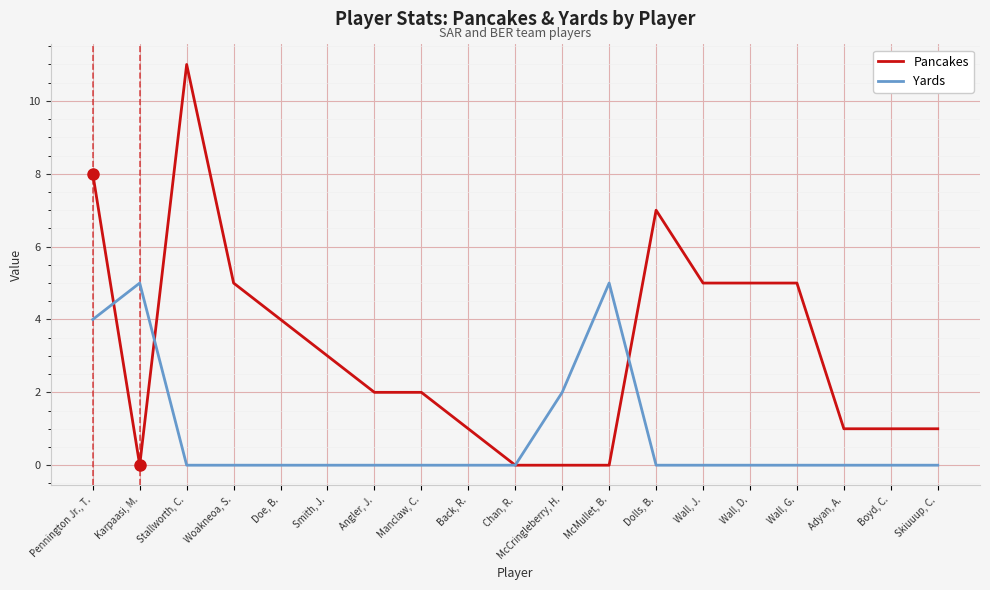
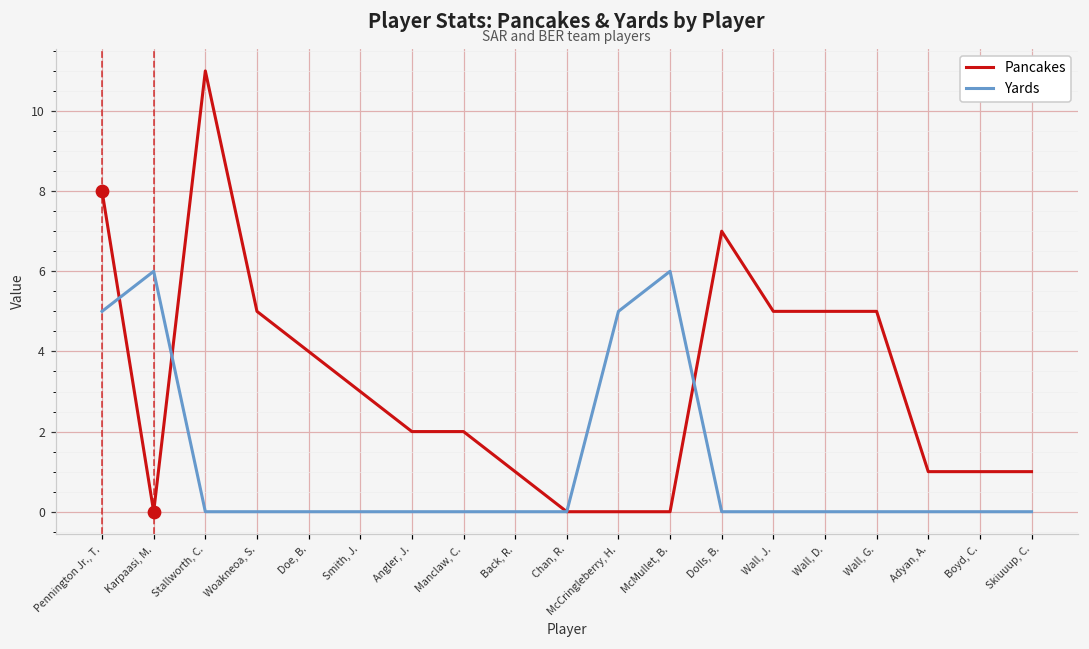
Yards, Pennington Jr., T.: 4 -> 5
Yards, Karpaasi, M.: 5 -> 6
Yards, McCringleberry, H.: 2 -> 5
Yards, McMullet, B.: 5 -> 6
